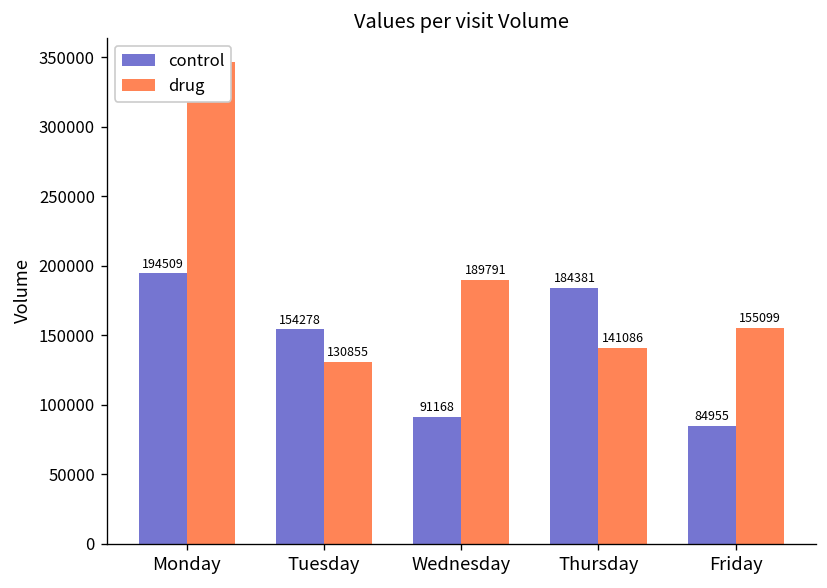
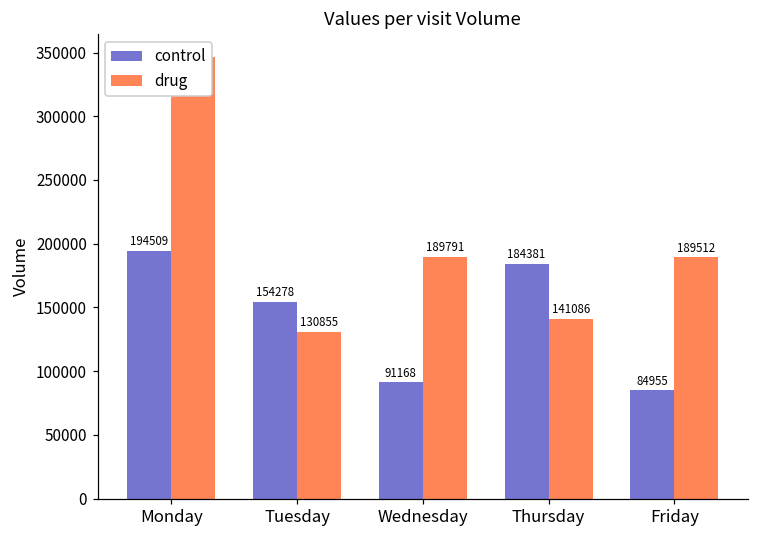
drug, Friday: 155099 -> 189512
